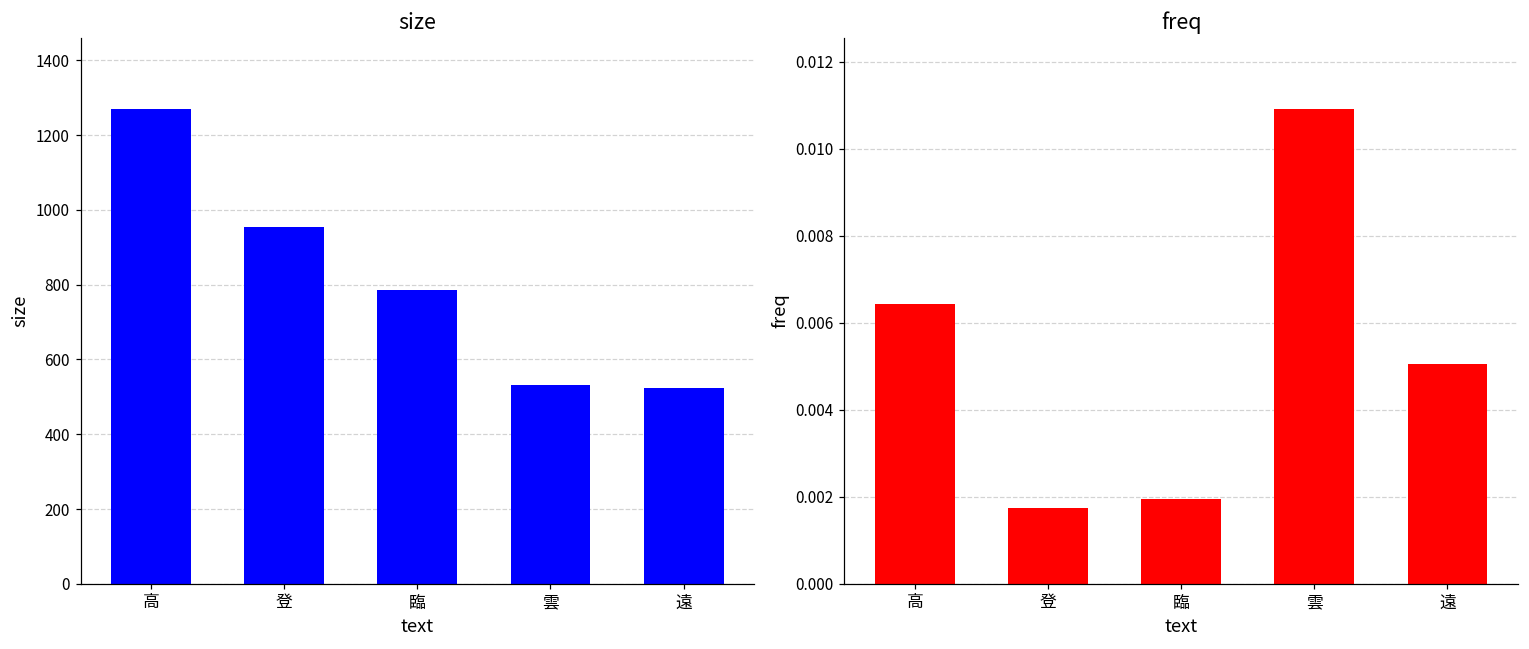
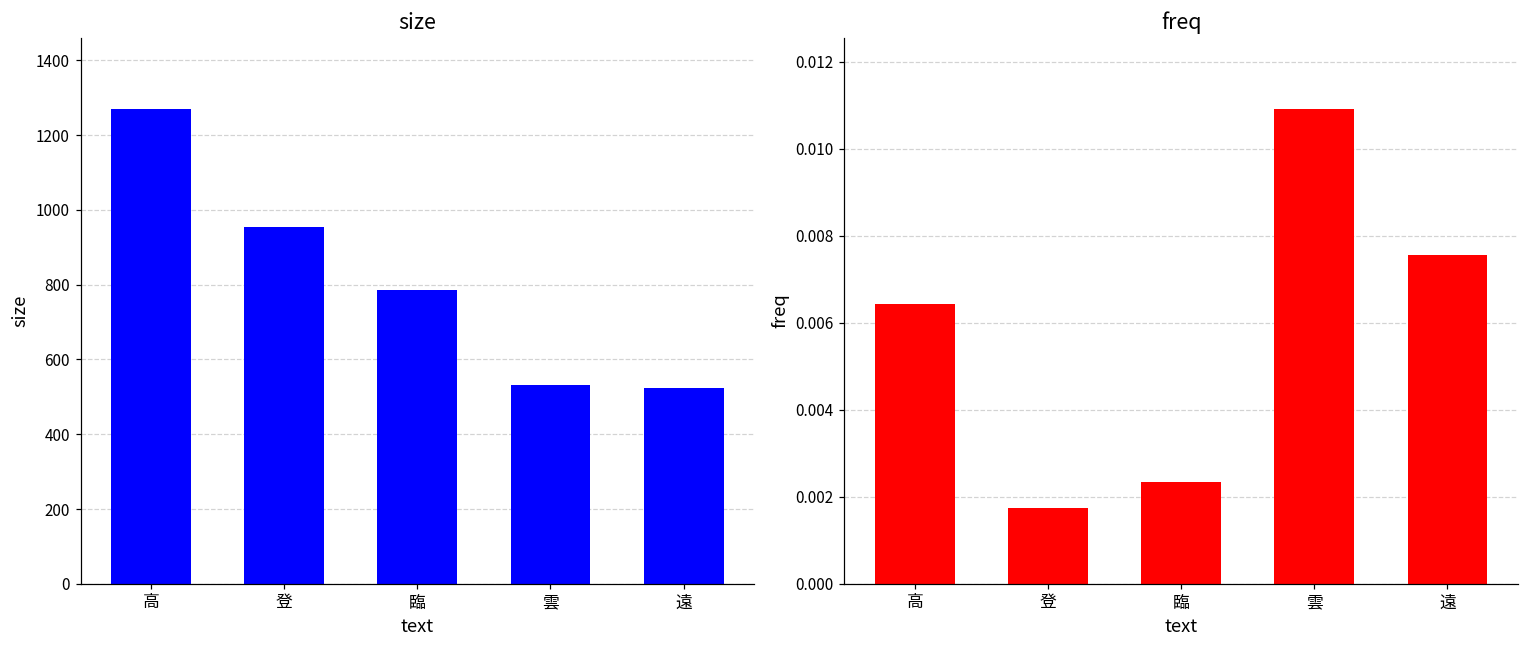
freq, 臨: 0.0019 -> 0.0023
freq, 遠: 0.0051 -> 0.0076
